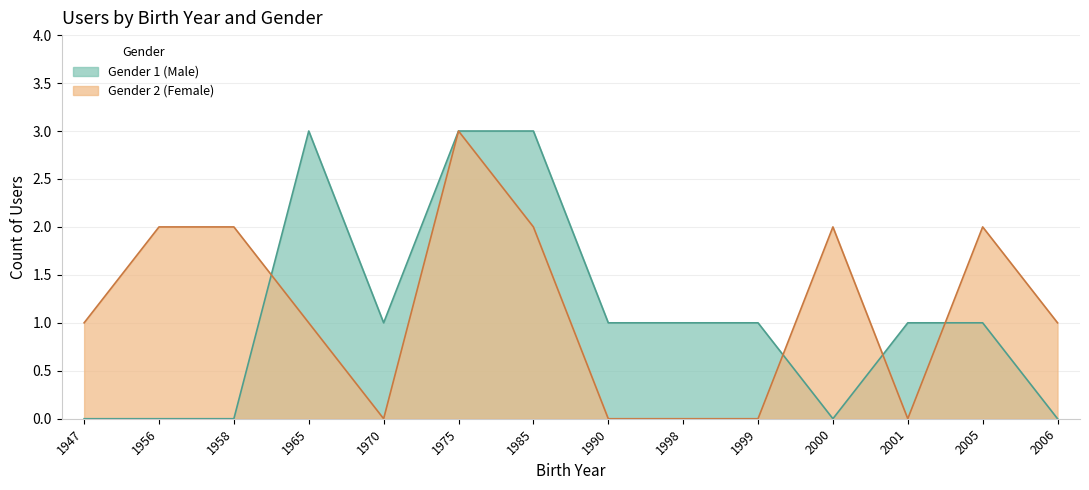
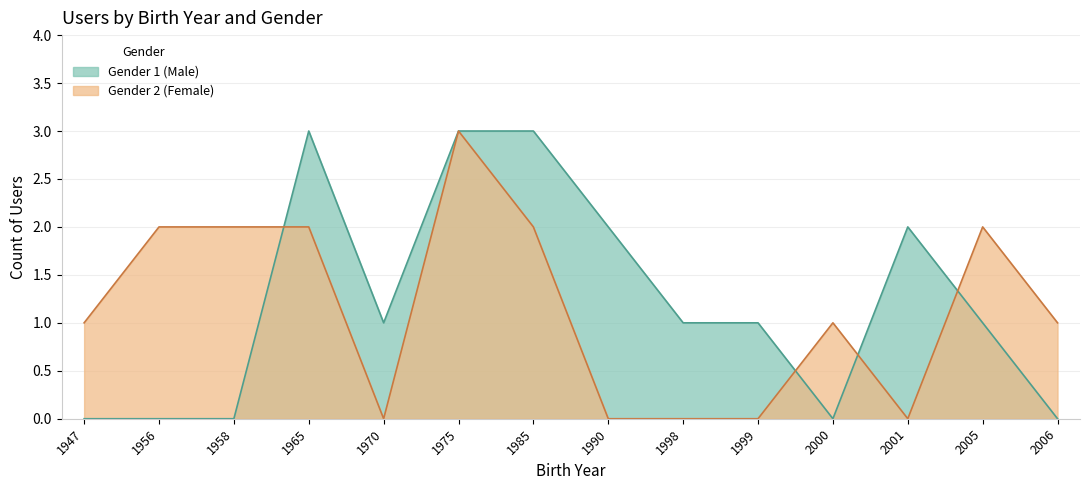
Gender 2 (Female), 1965: 1 -> 2
Gender 1 (Male), 1990: 1 -> 2
Gender 2 (Female), 2000: 2 -> 1
Gender 1 (Male), 2001: 1 -> 2
